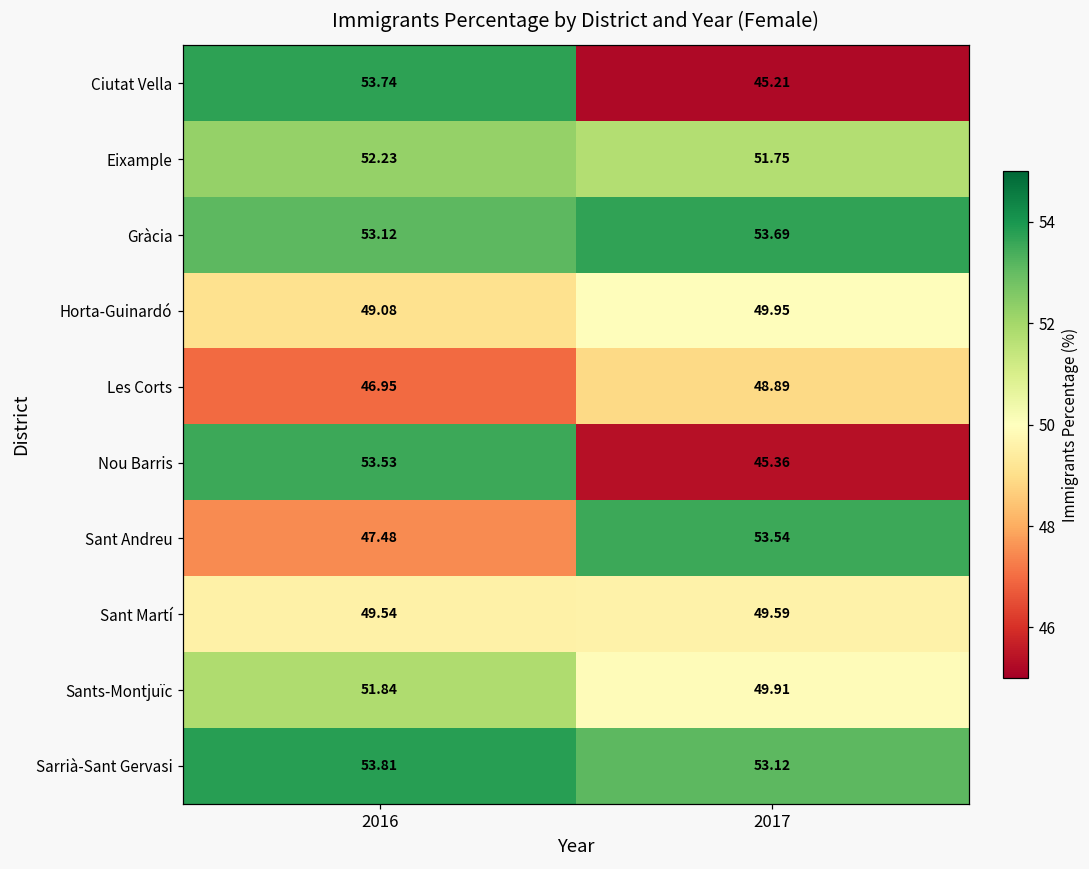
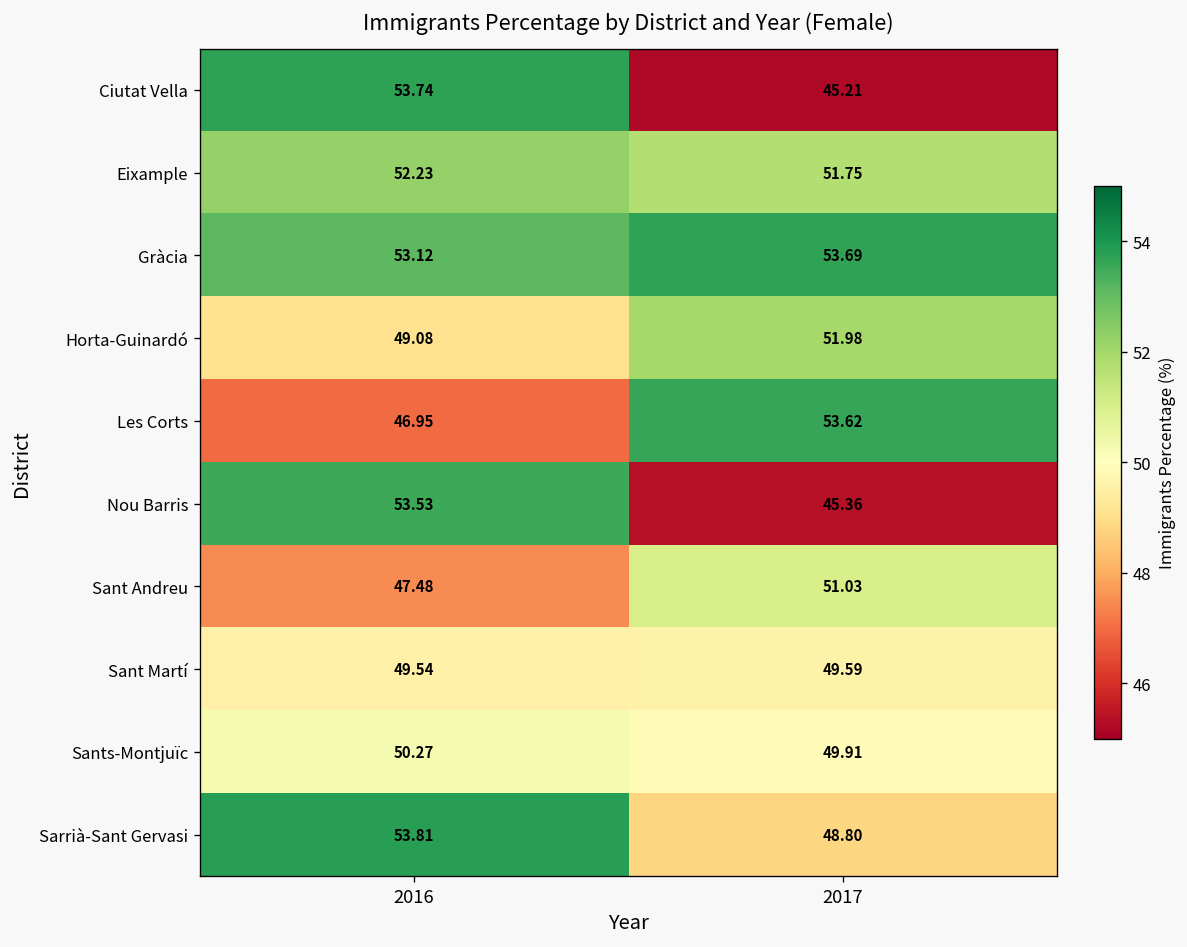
Horta-Guinardó, 2017: 49.95 -> 51.98
Les Corts, 2017: 48.89 -> 53.62
Sant Andreu, 2017: 53.54 -> 51.03
Sants-Montjuïc, 2016: 51.84 -> 50.27
Sarrià-Sant Gervasi, 2017: 53.12 -> 48.80
